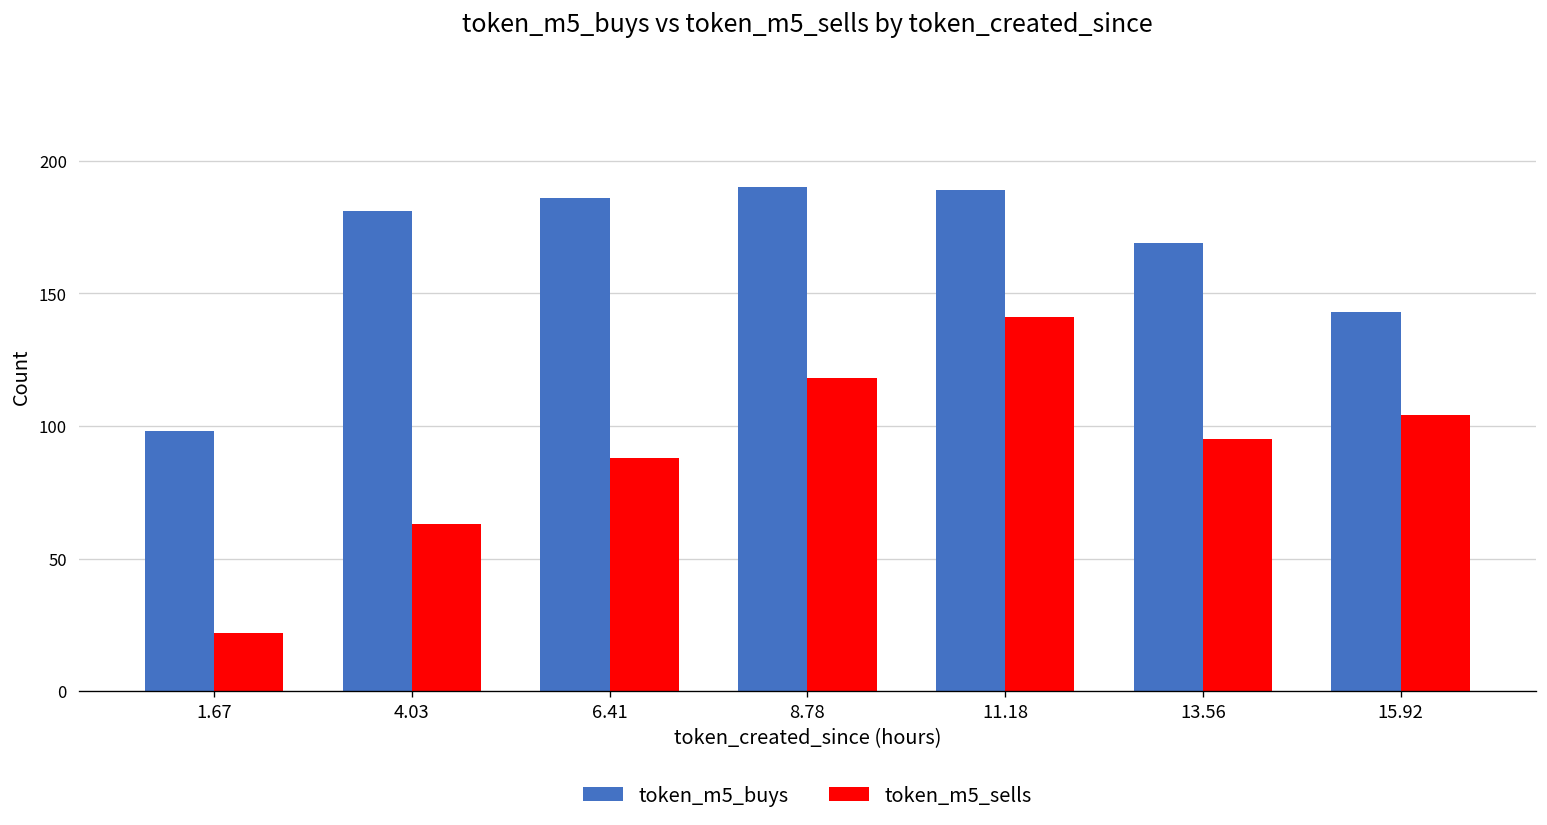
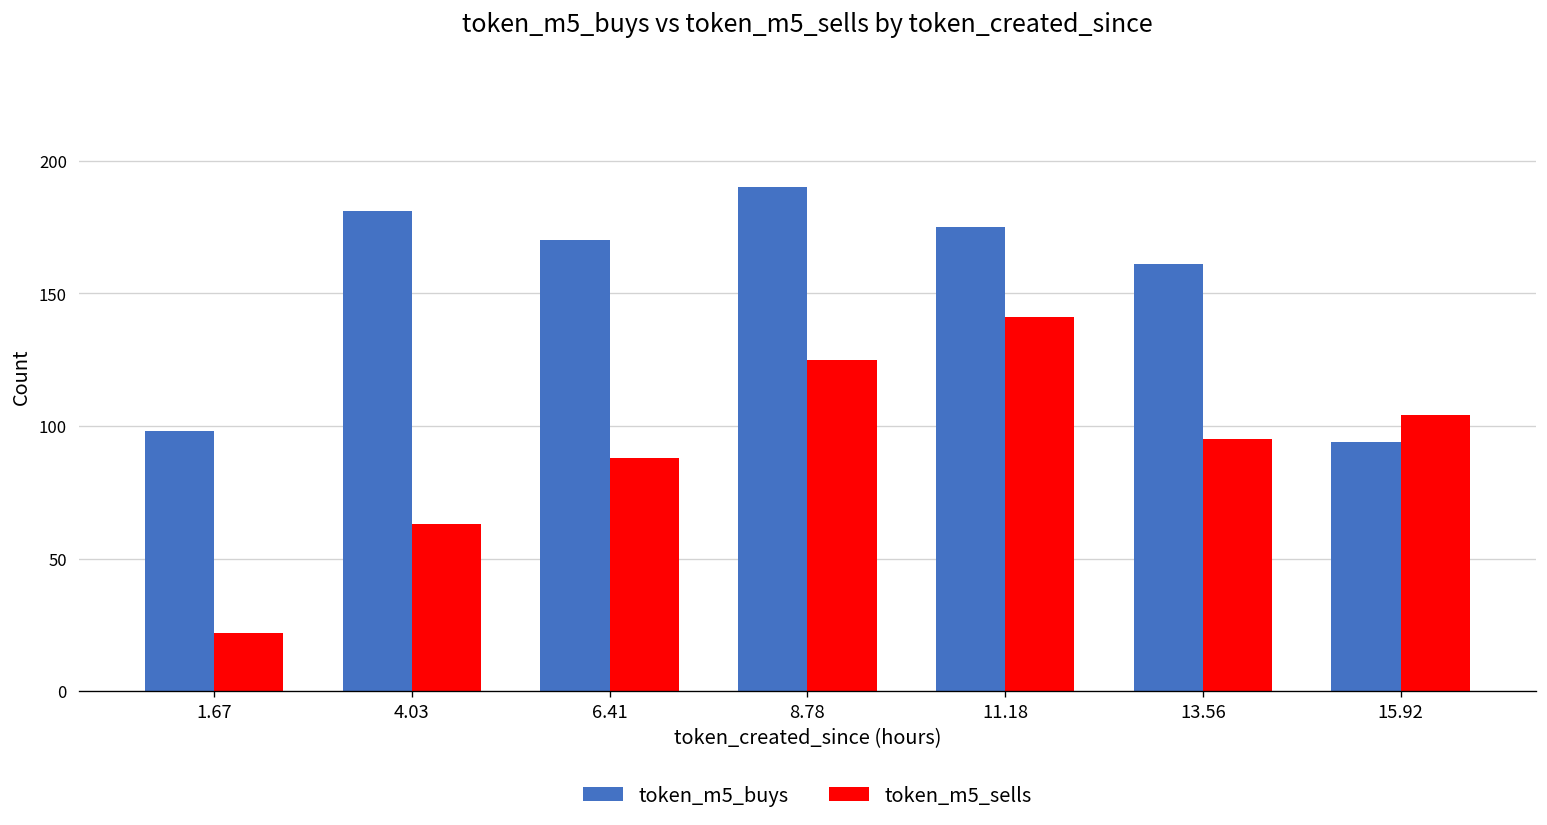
token_m5_buys, 6.41: 186 -> 170
token_m5_sells, 8.78: 118 -> 125
token_m5_buys, 11.18: 189 -> 175
token_m5_buys, 13.56: 169 -> 161
token_m5_buys, 15.92: 143 -> 94
